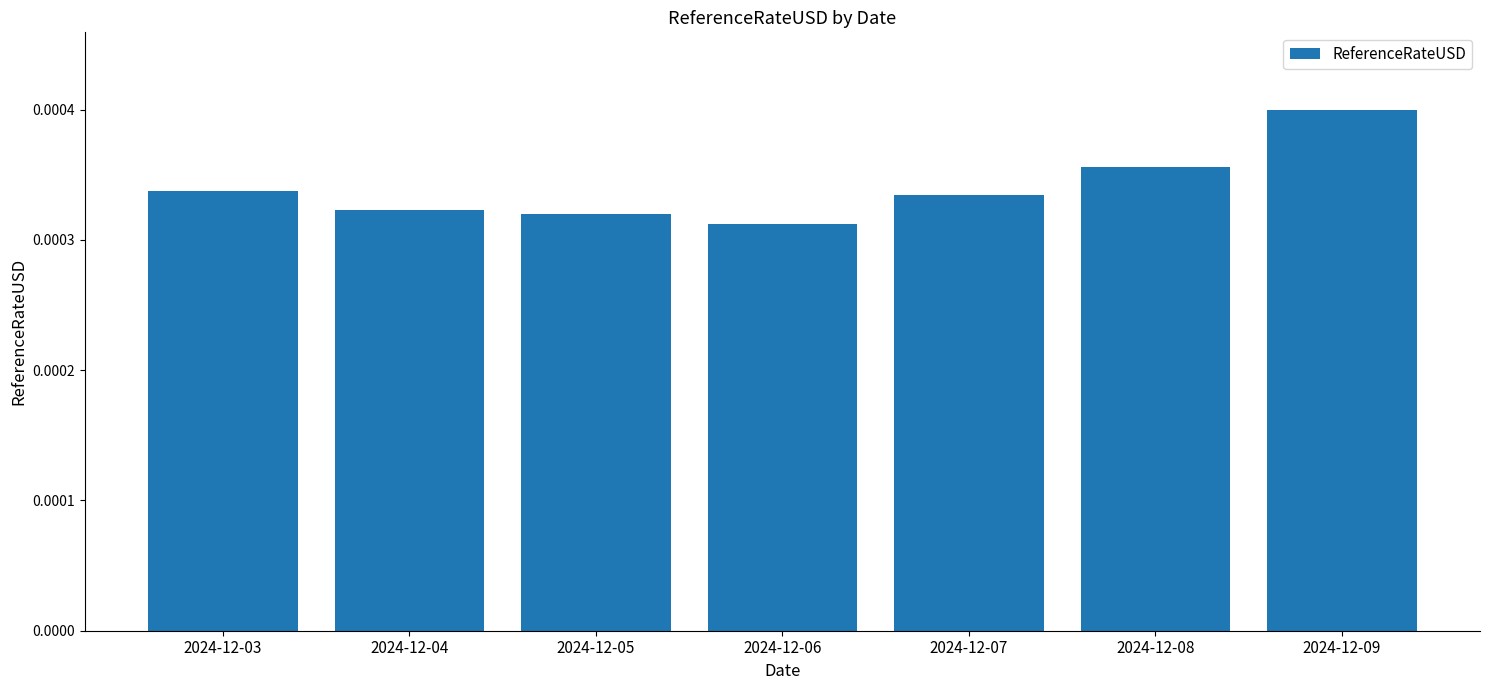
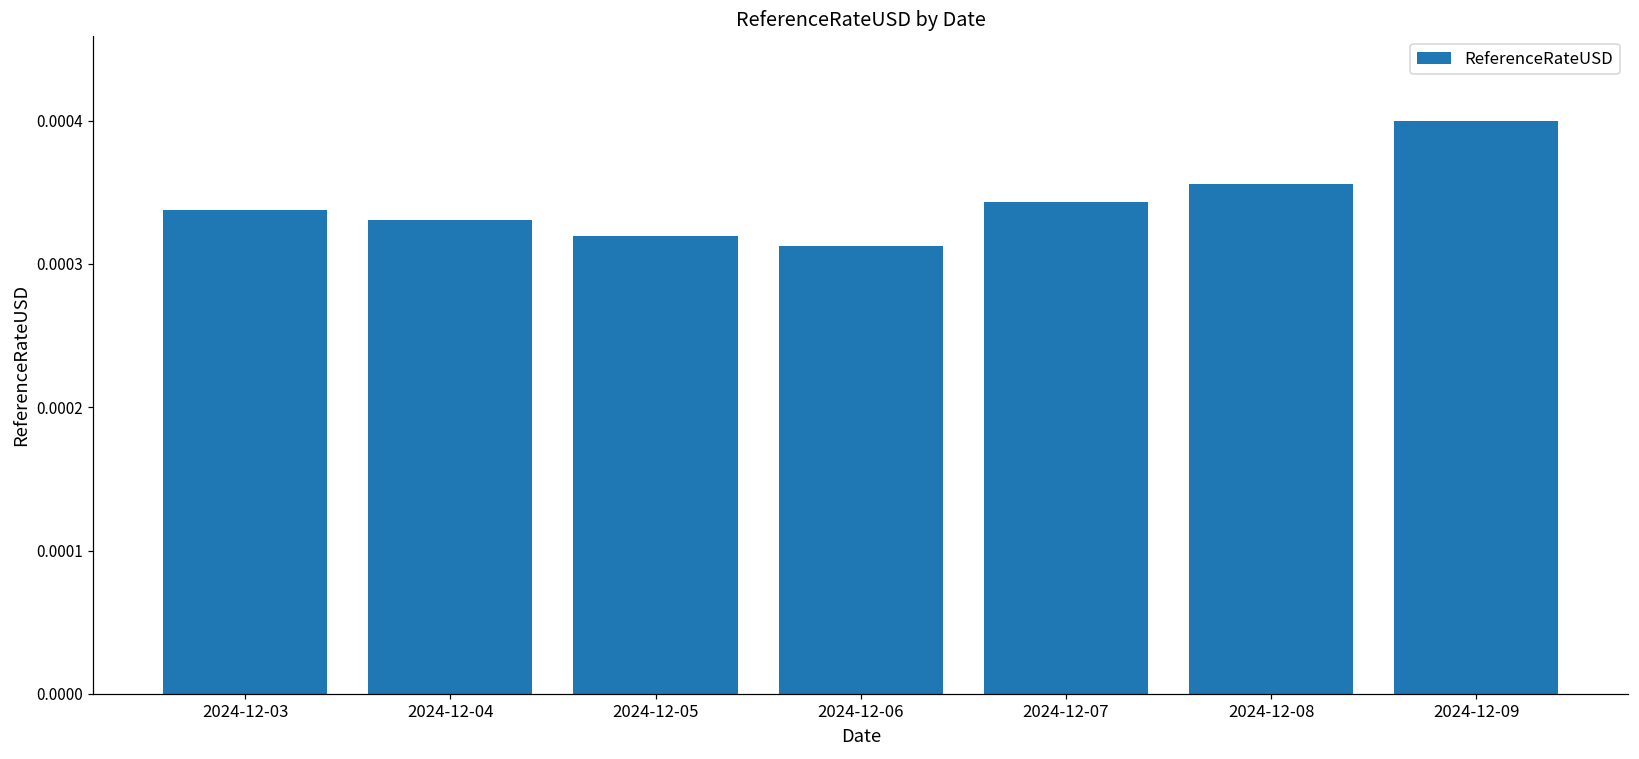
2024-12-04: 0.000323 -> 0.000330
2024-12-07: 0.000334 -> 0.000343
